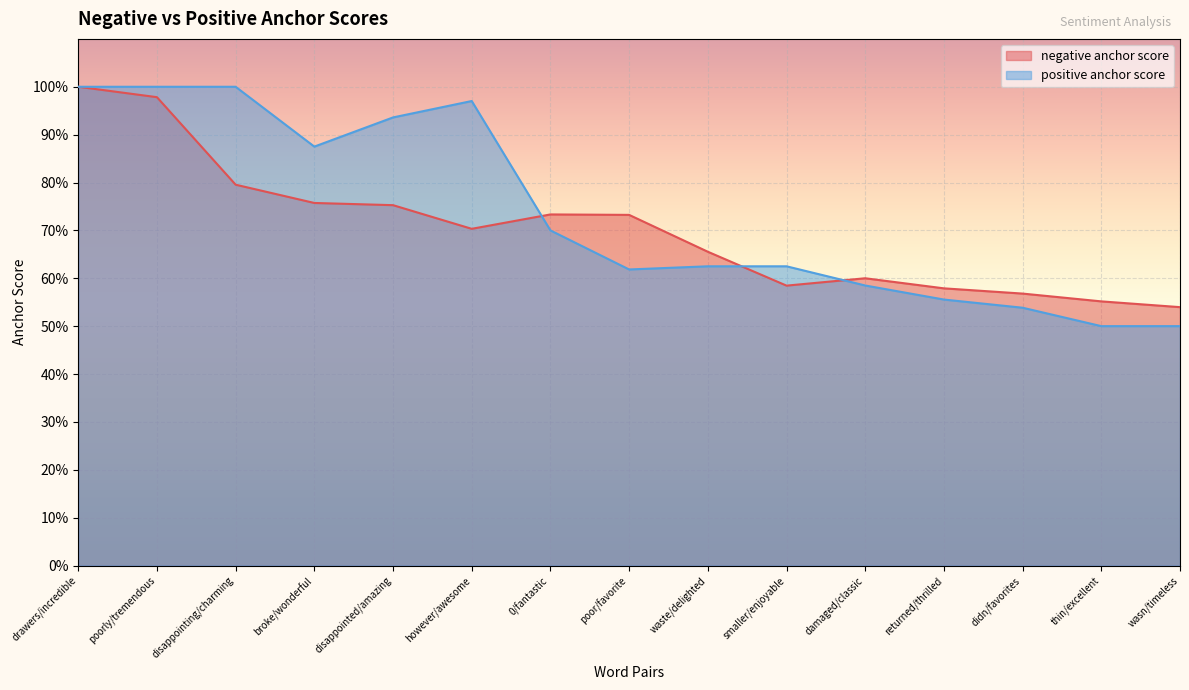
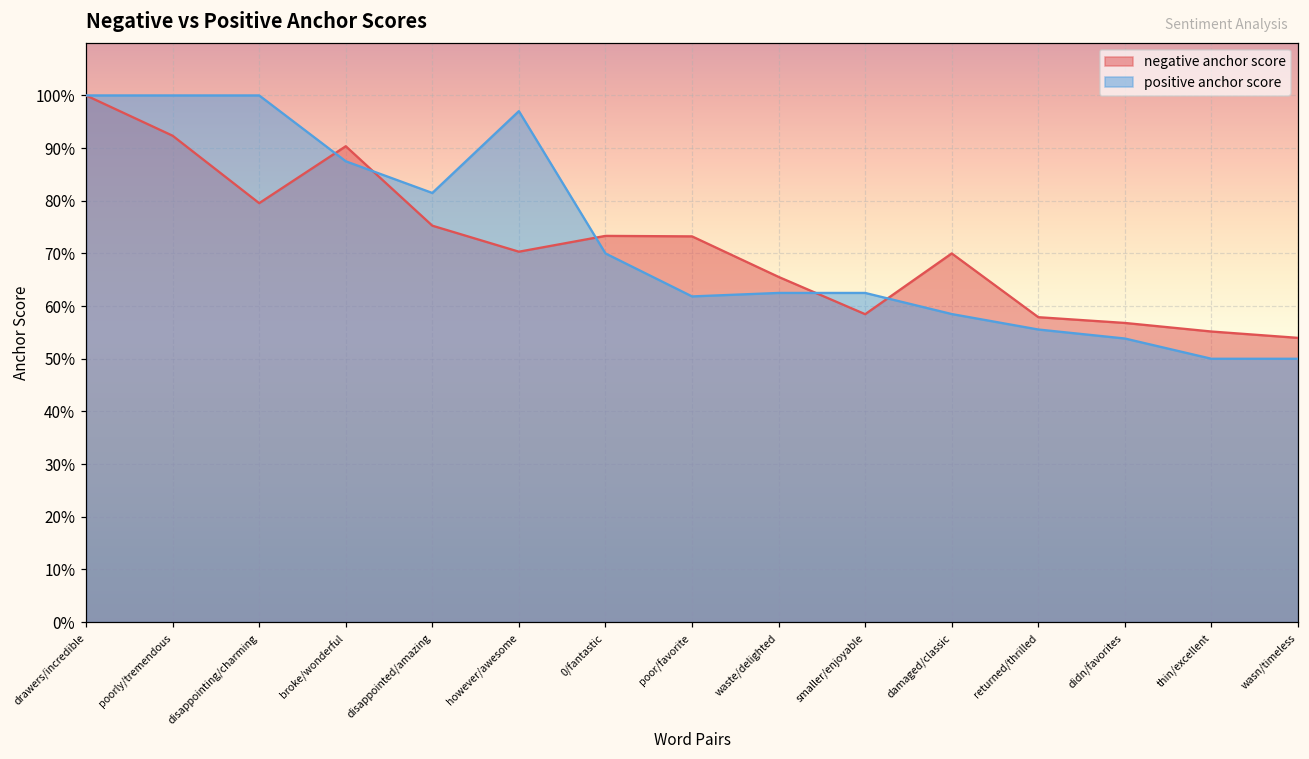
negative anchor score, poorly/tremendous: 98% -> 92%
negative anchor score, broke/wonderful: 76% -> 90%
positive anchor score, disappointed/amazing: 94% -> 81%
negative anchor score, damaged/classic: 60% -> 70%
